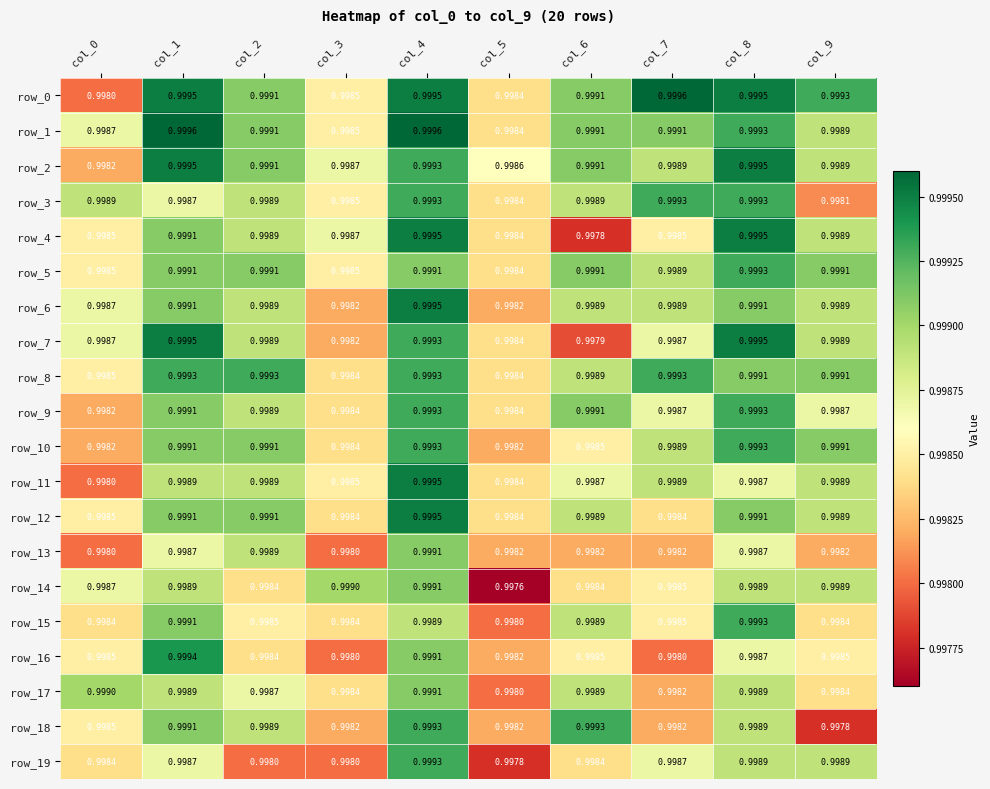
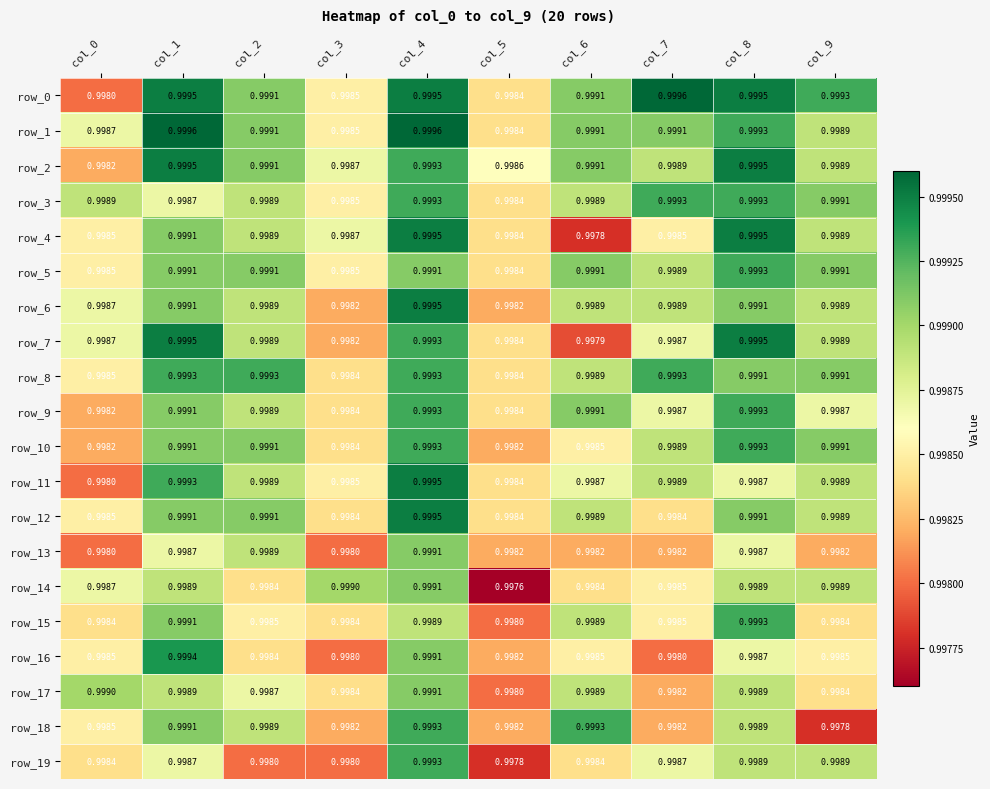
row_3, col_9: 0.9981 -> 0.9991
row_11, col_1: 0.9989 -> 0.9993
